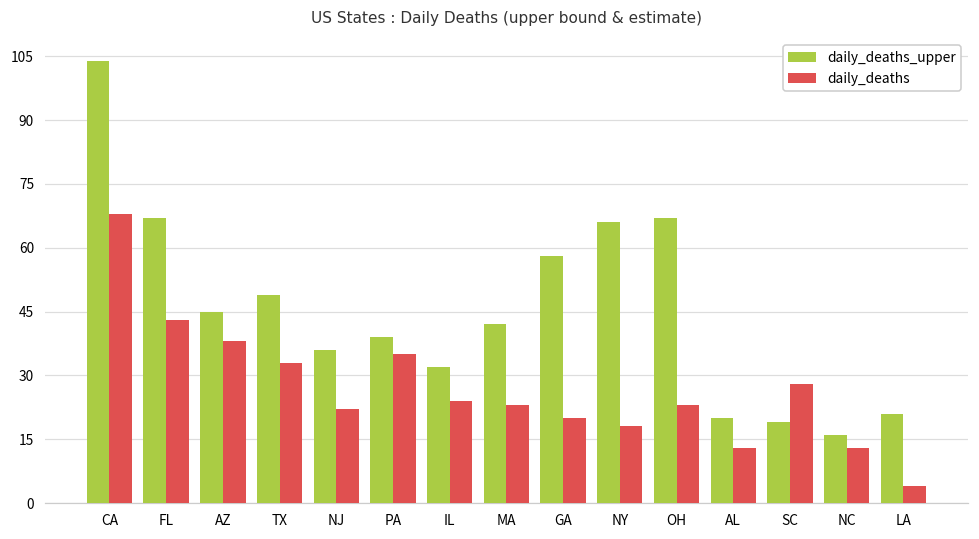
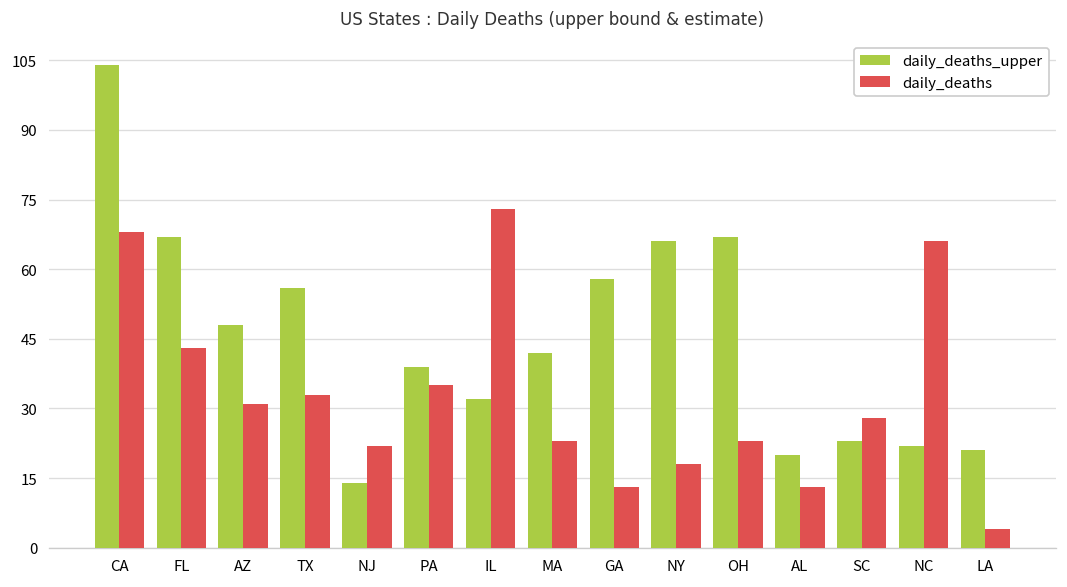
daily_deaths_upper, AZ: 45 -> 48
daily_deaths, AZ: 38 -> 31
daily_deaths_upper, TX: 49 -> 56
daily_deaths_upper, NJ: 36 -> 14
daily_deaths, IL: 24 -> 73
daily_deaths, GA: 20 -> 13
daily_deaths_upper, SC: 19 -> 23
daily_deaths_upper, NC: 16 -> 22
daily_deaths, NC: 13 -> 66
